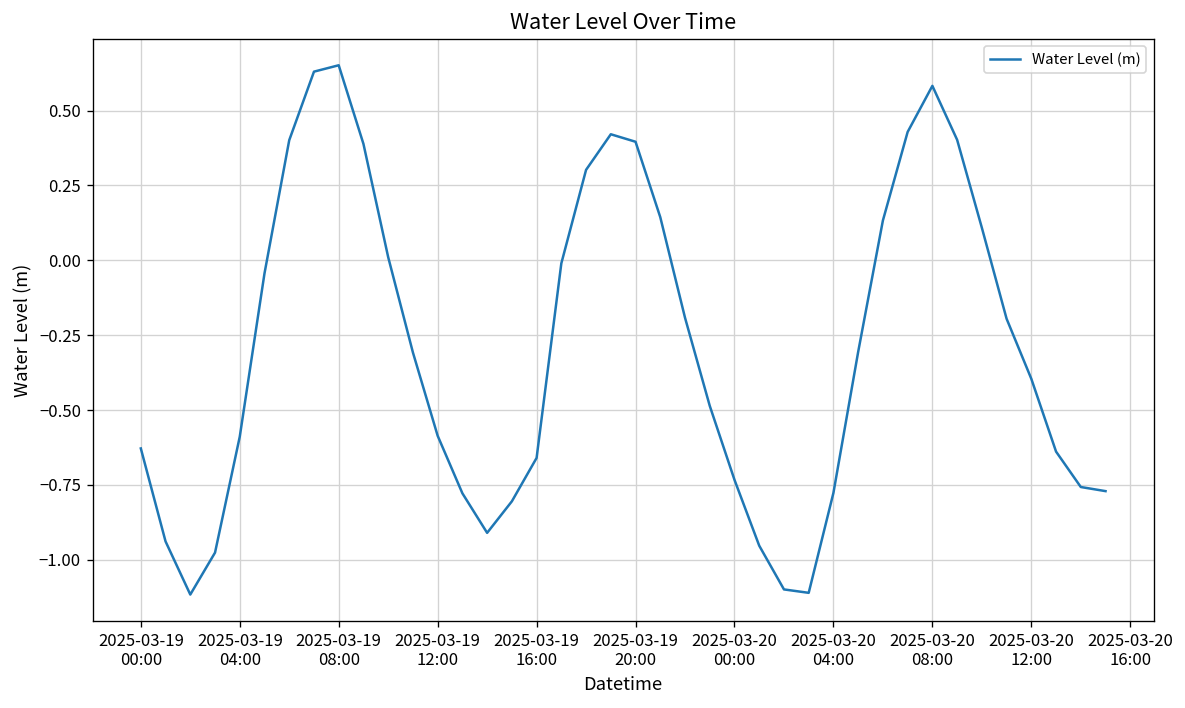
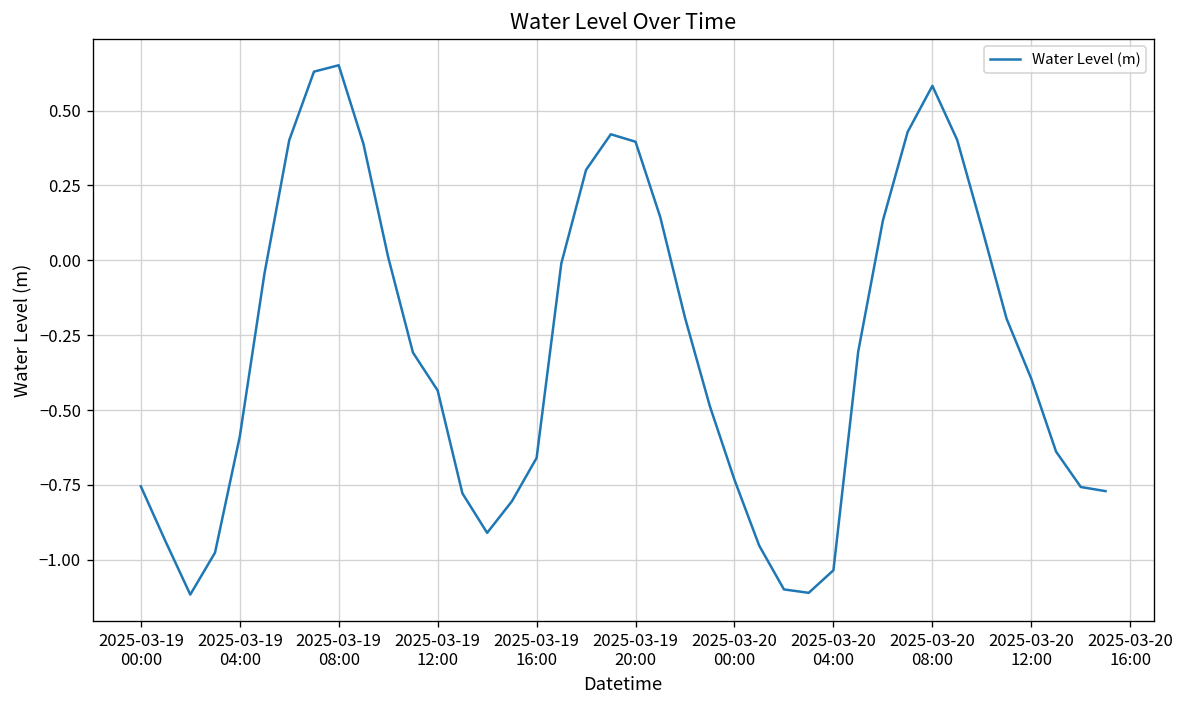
2025-03-19 00:00: -0.63 -> -0.75
2025-03-19 12:00: -0.59 -> -0.43
2025-03-20 04:00: -0.78 -> -1.04
